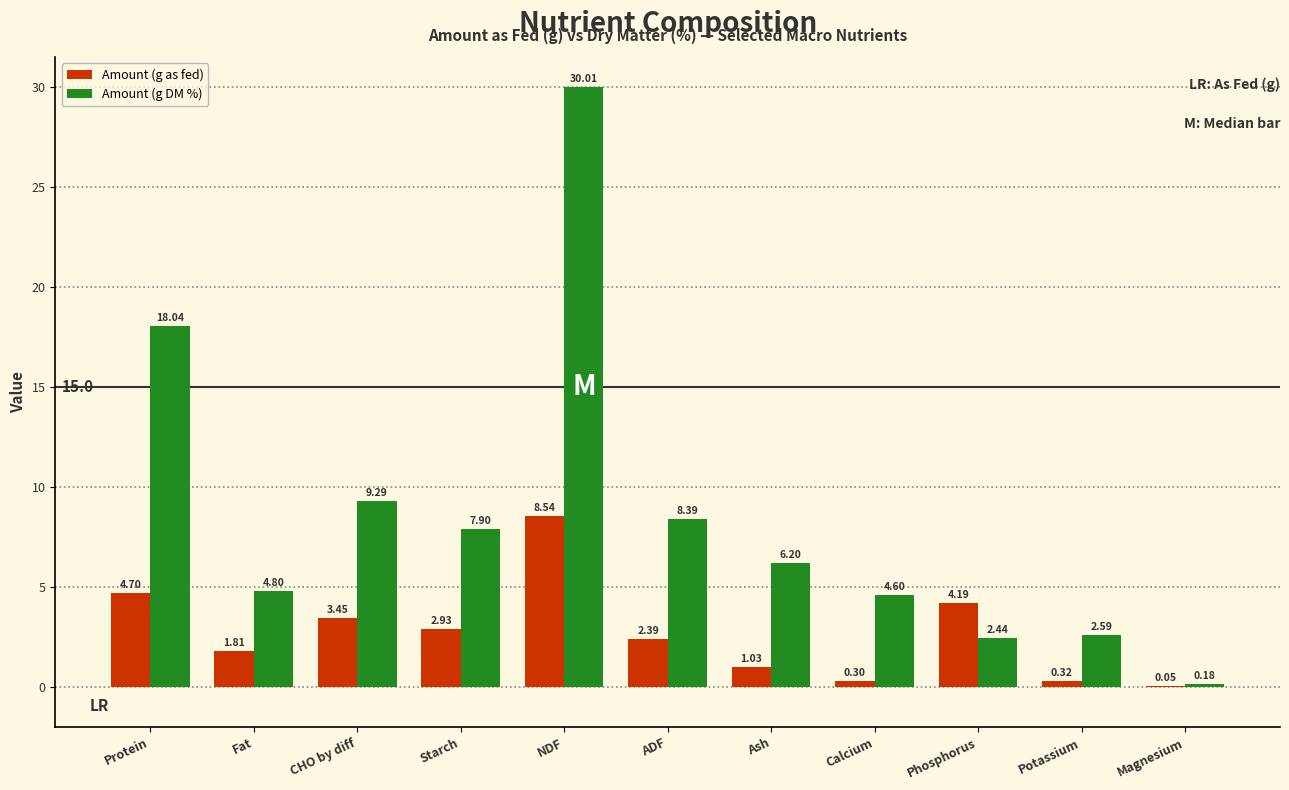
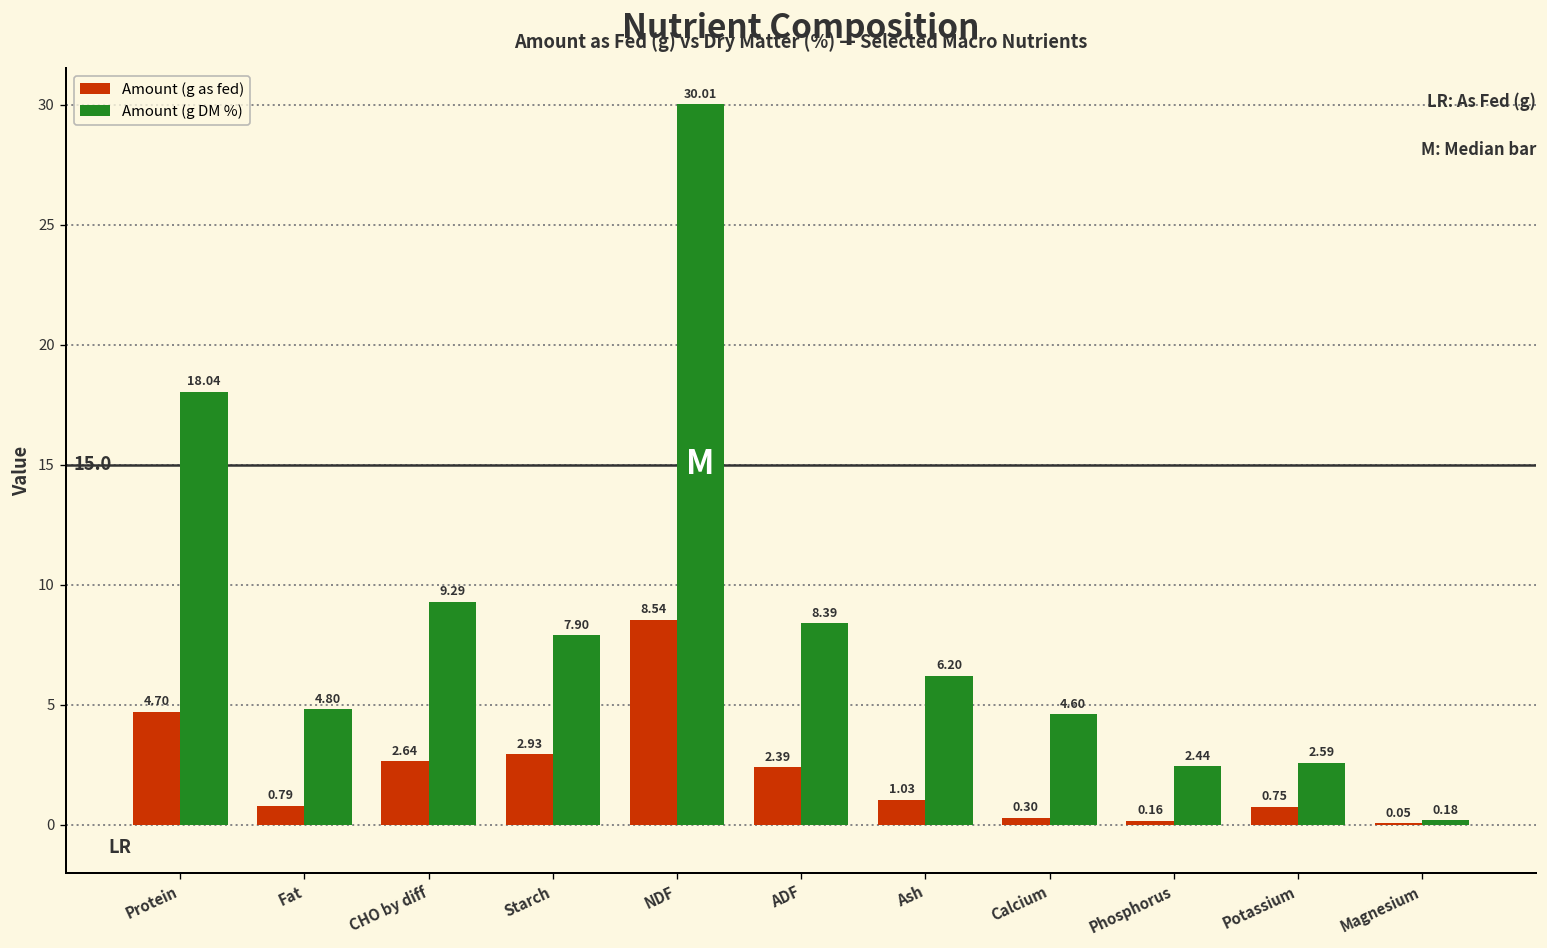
Amount (g as fed), Fat: 1.81 -> 0.79
Amount (g as fed), CHO by diff: 3.45 -> 2.64
Amount (g as fed), Phosphorus: 4.19 -> 0.16
Amount (g as fed), Potassium: 0.32 -> 0.75
